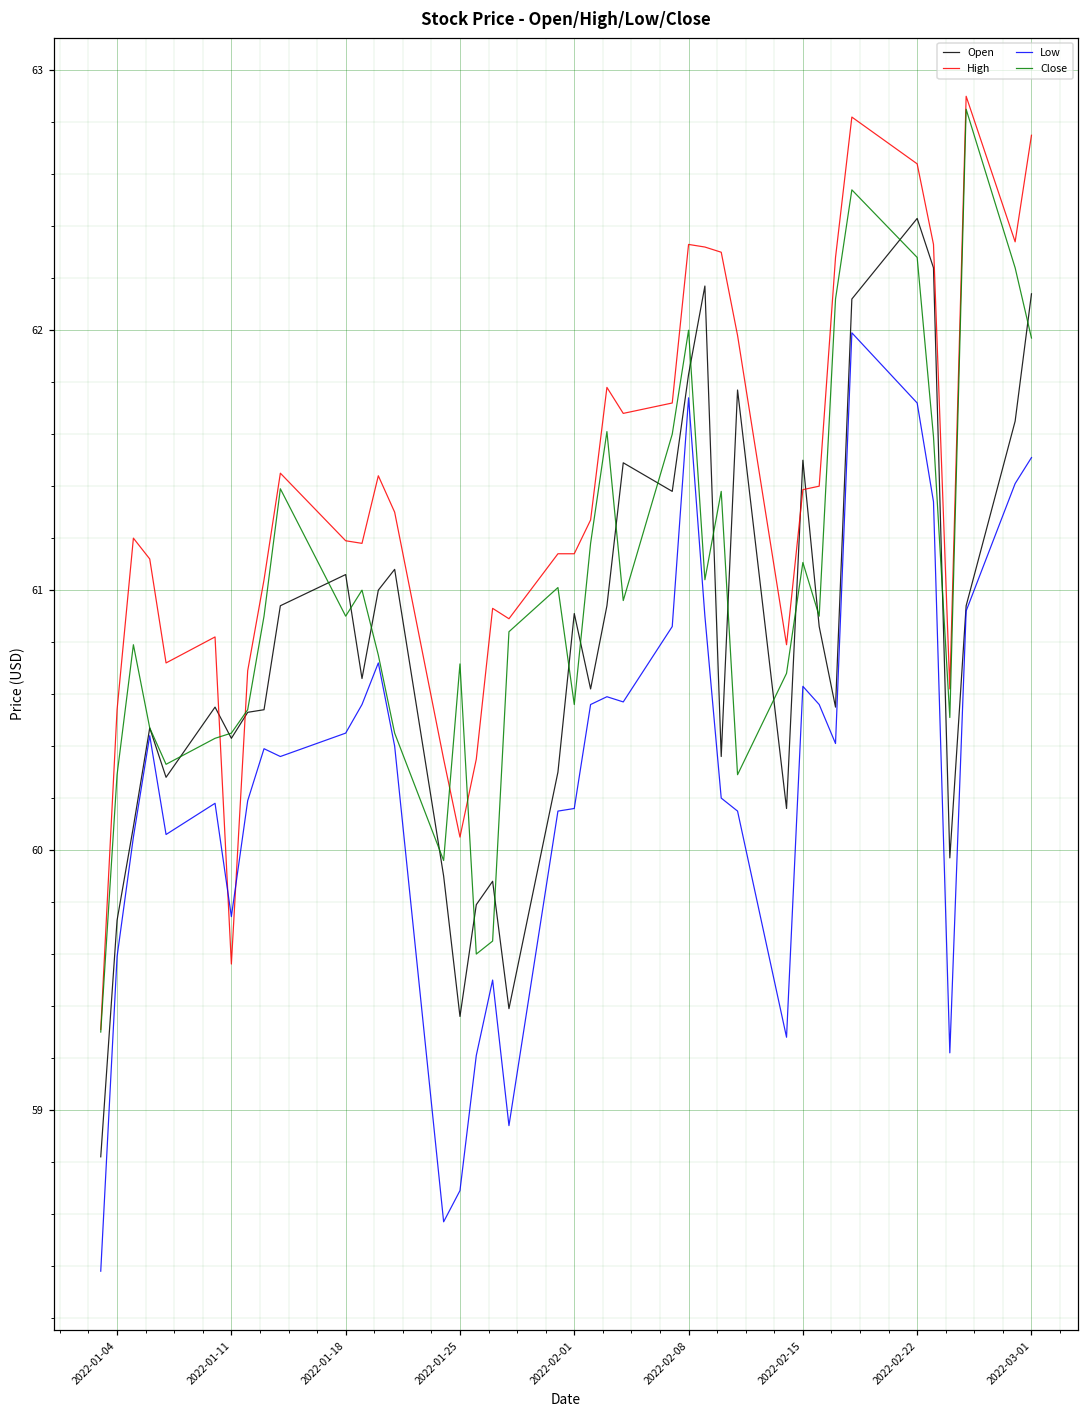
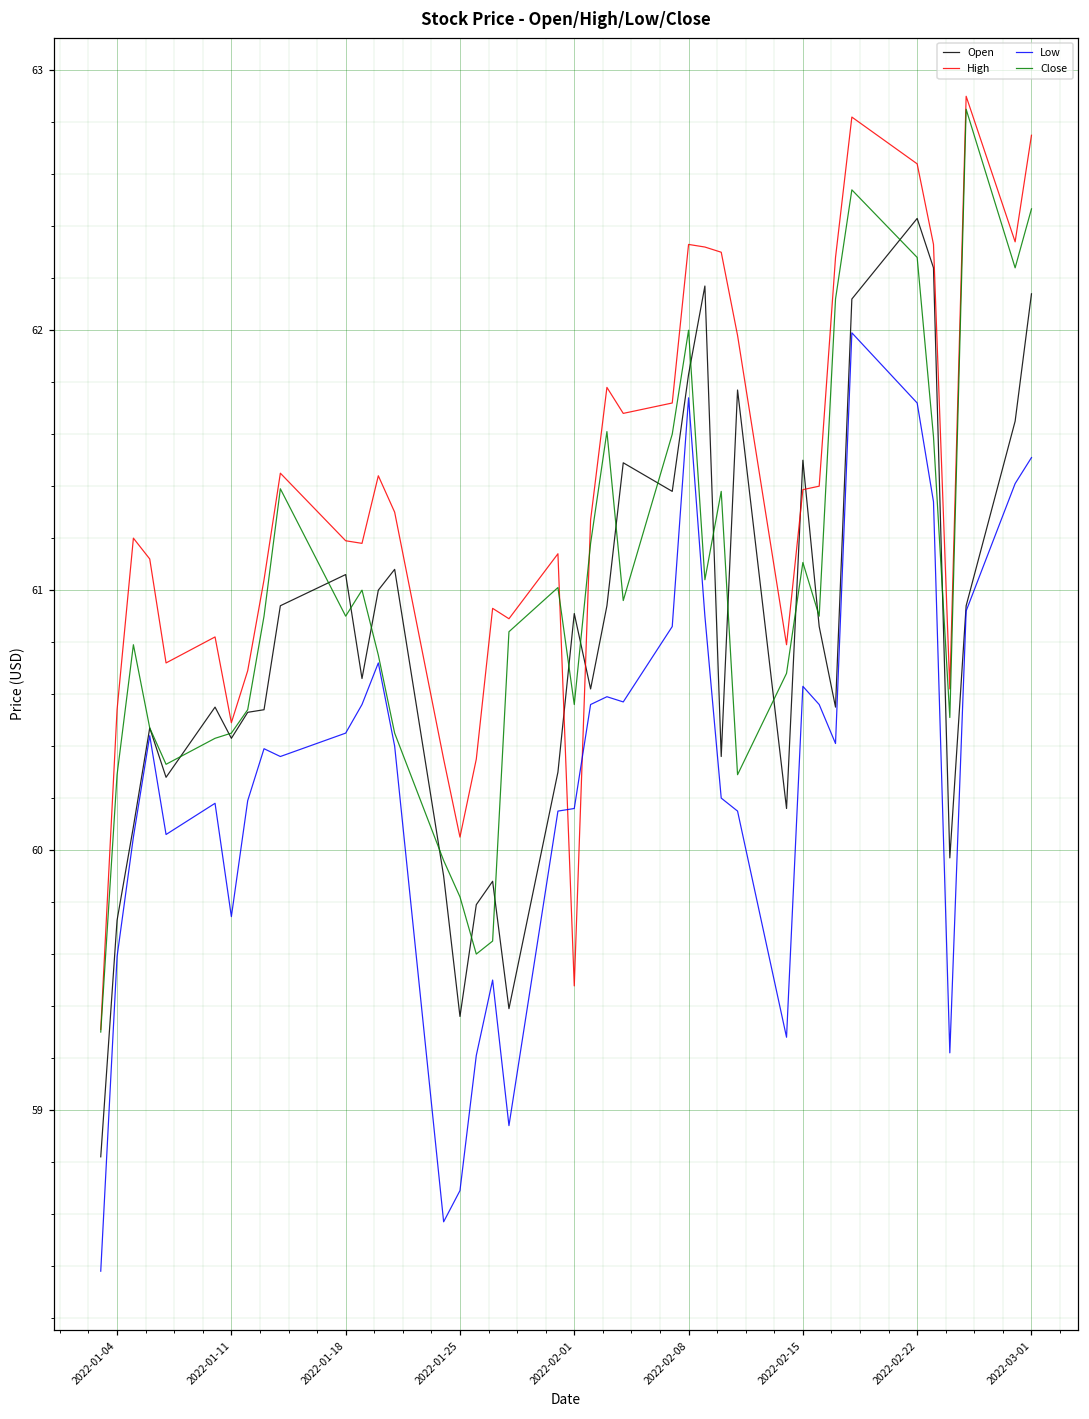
High, 2022-01-11: 59.56 -> 60.49
Close, 2022-01-25: 60.72 -> 59.82
High, 2022-02-01: 61.14 -> 59.48
Close, 2022-03-01: 61.97 -> 62.47
